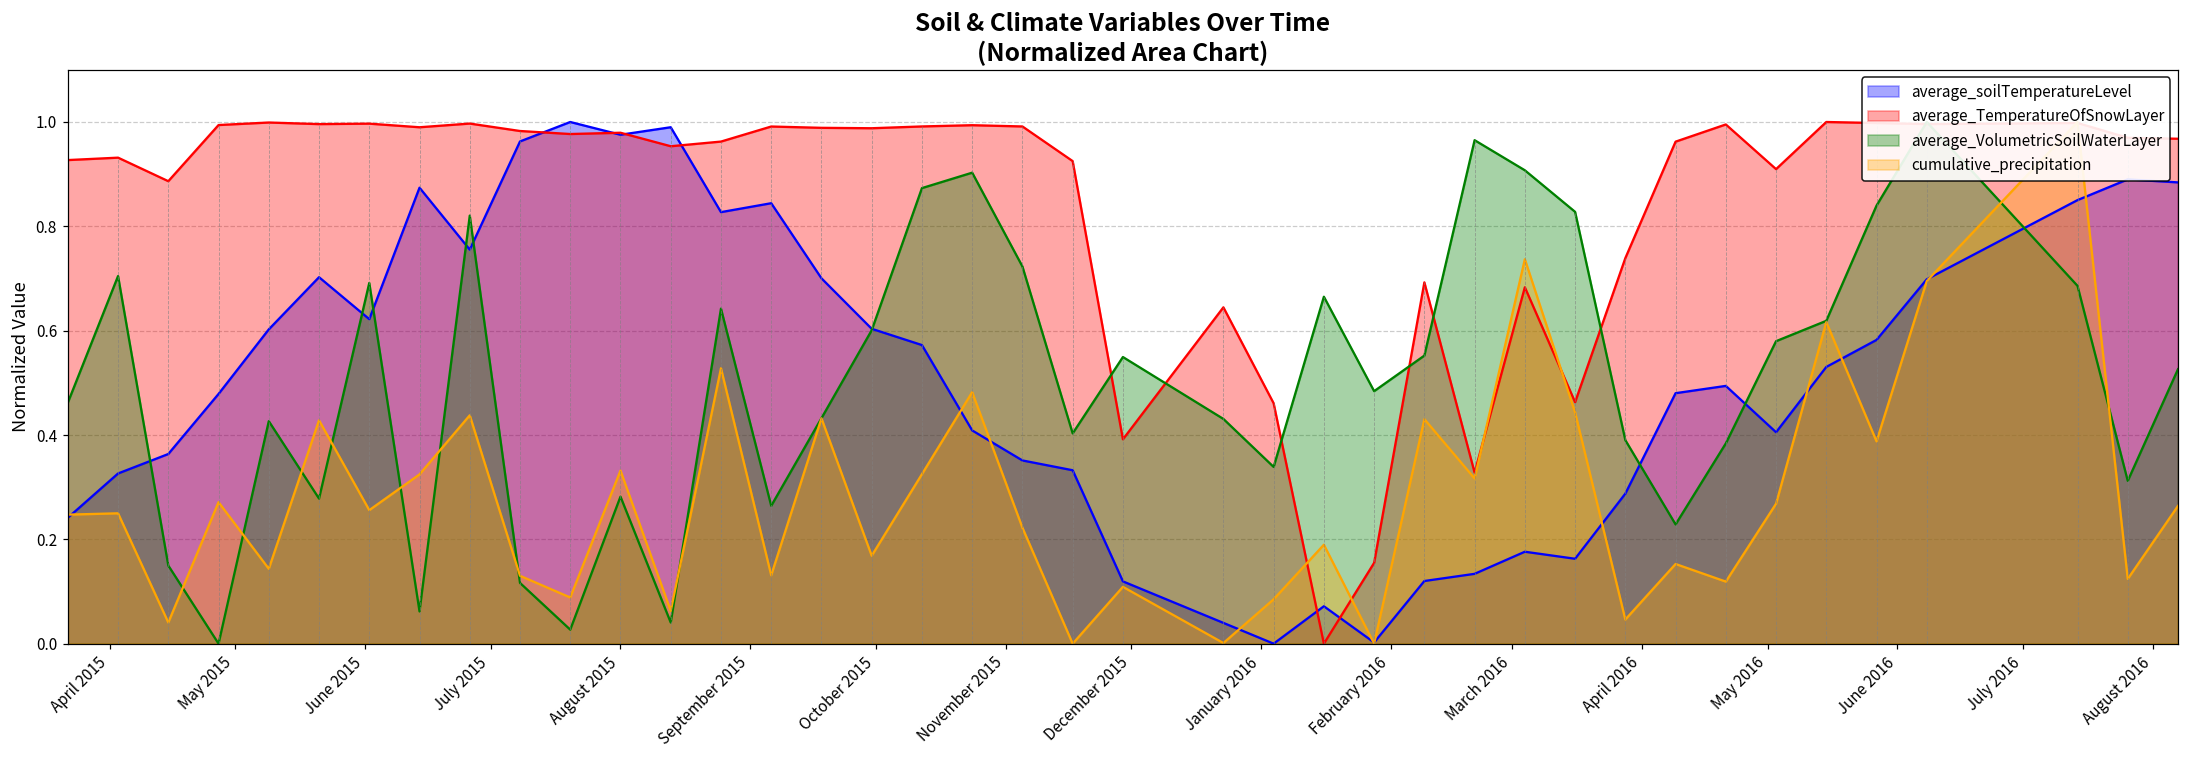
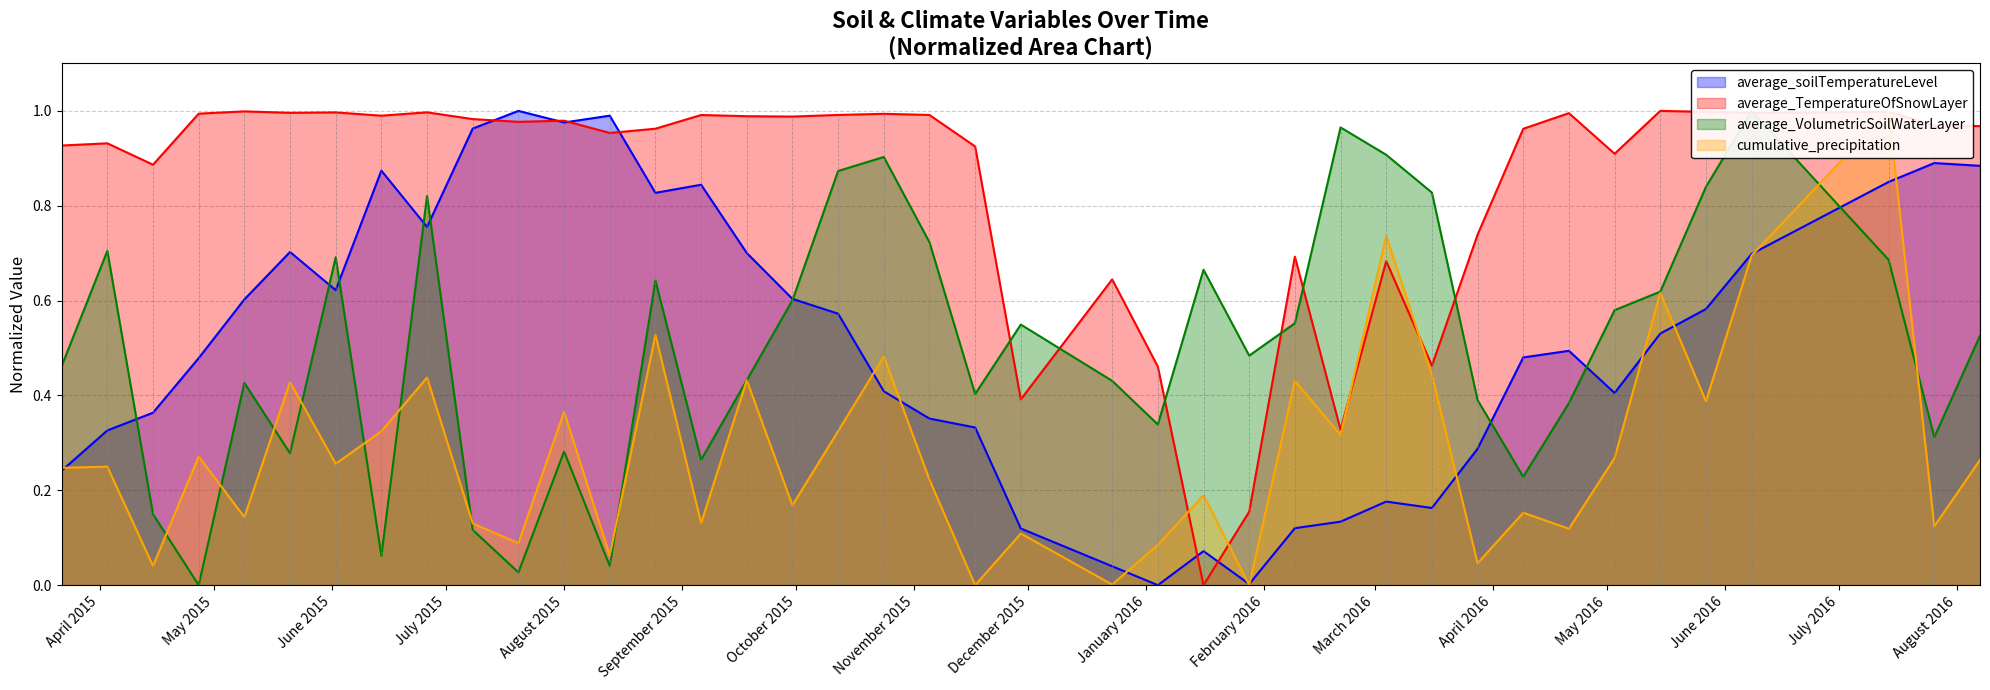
cumulative_precipitation, August 2015: 0.33 -> 0.37
